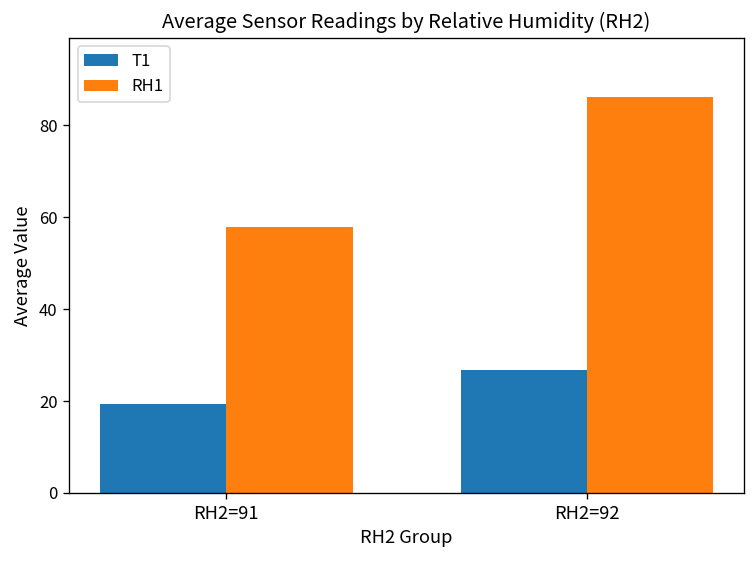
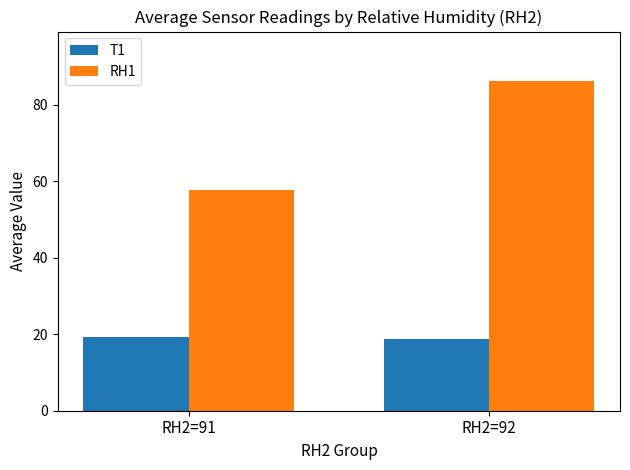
T1, RH2=92: 27 -> 19
